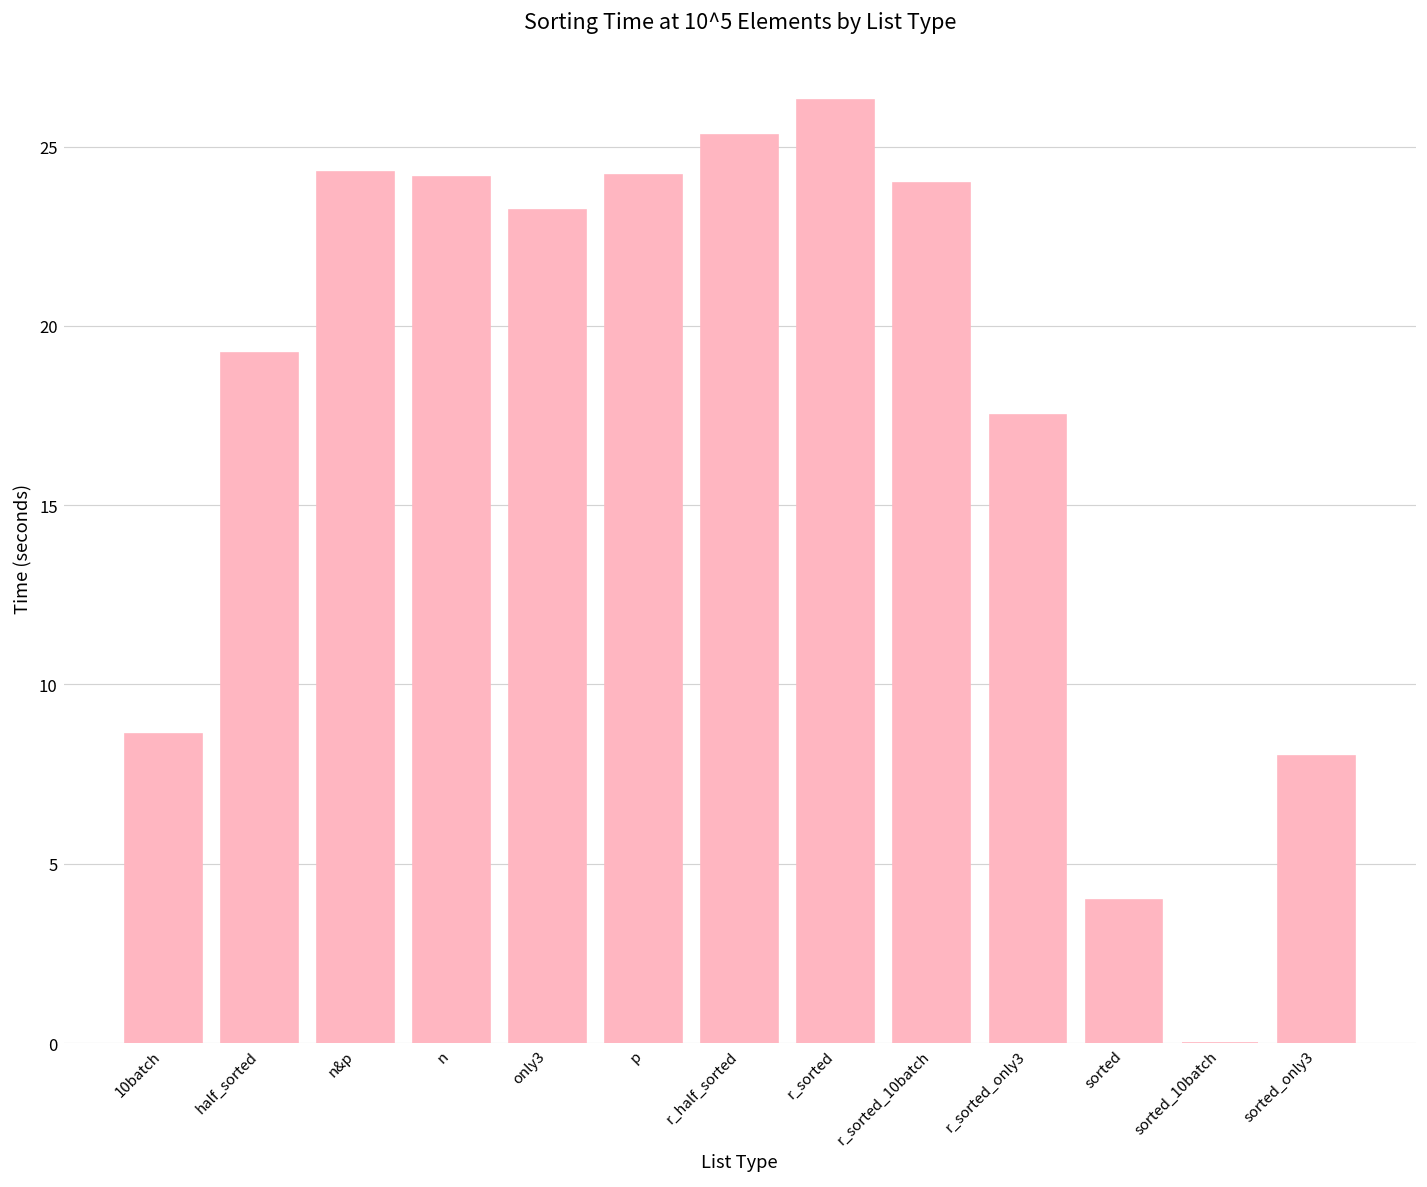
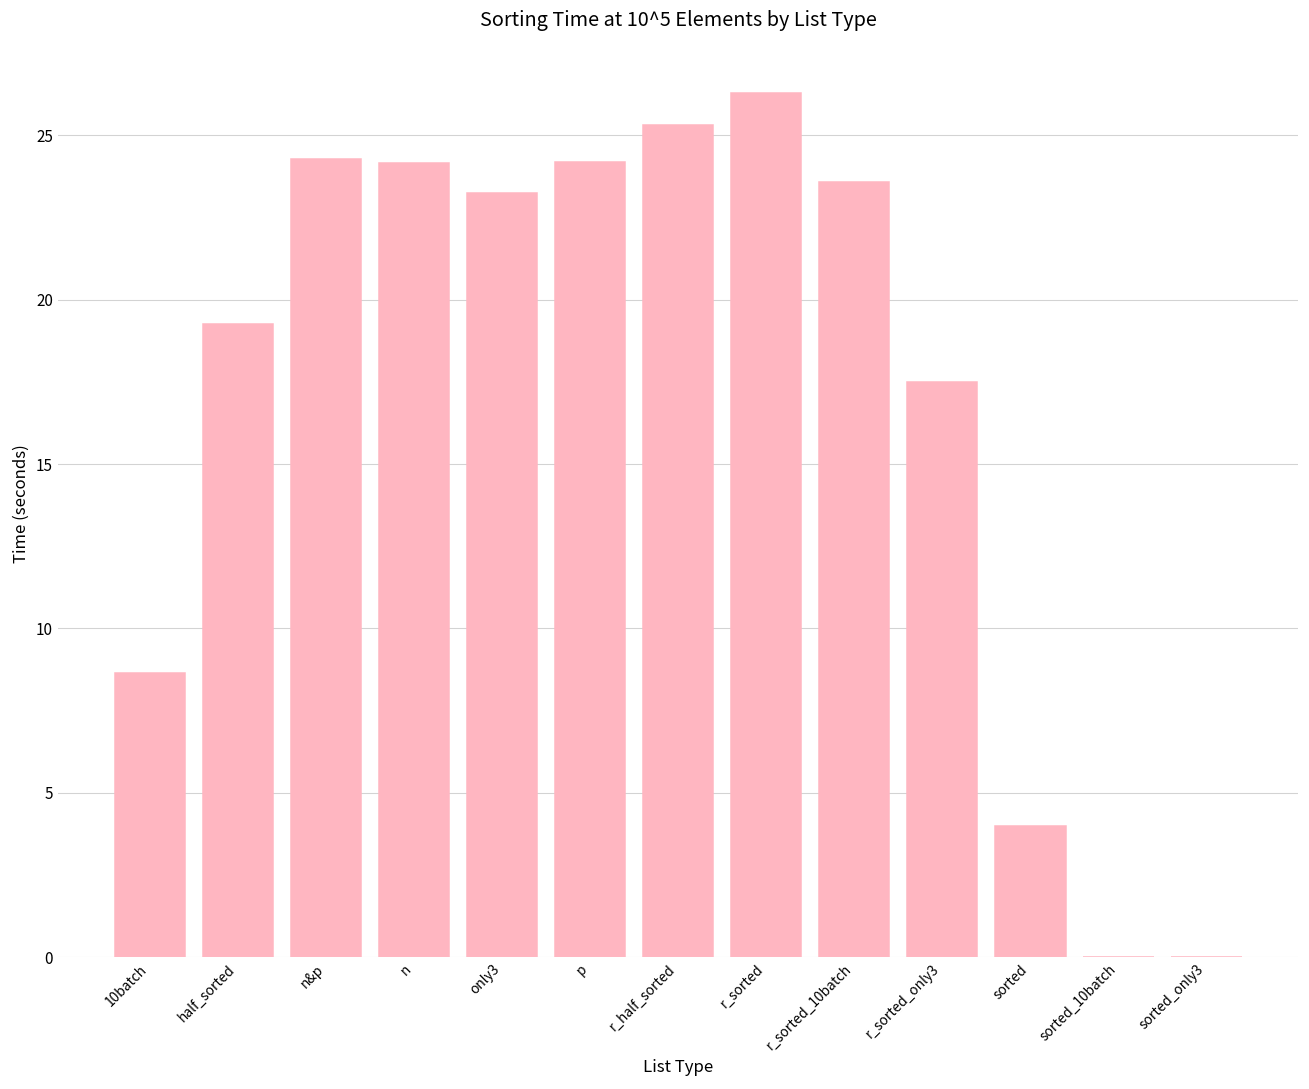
r_sorted_10batch: 24.0 -> 23.6
sorted_only3: 8 -> 0
